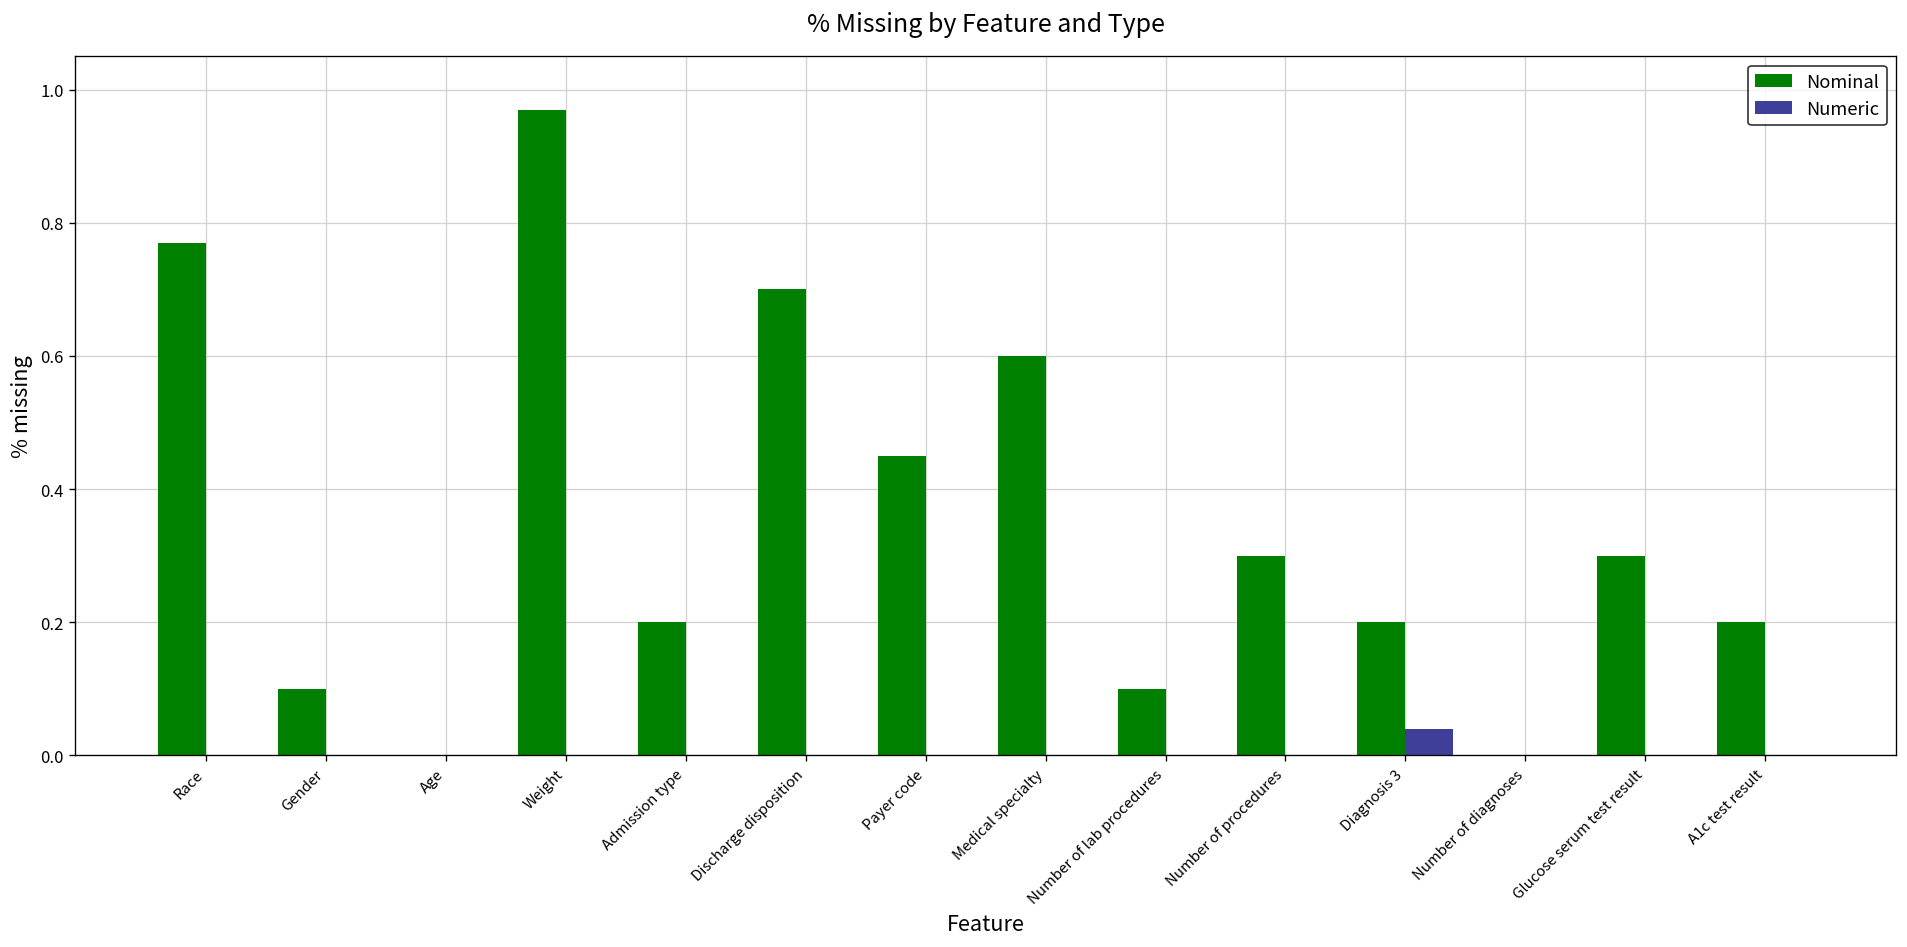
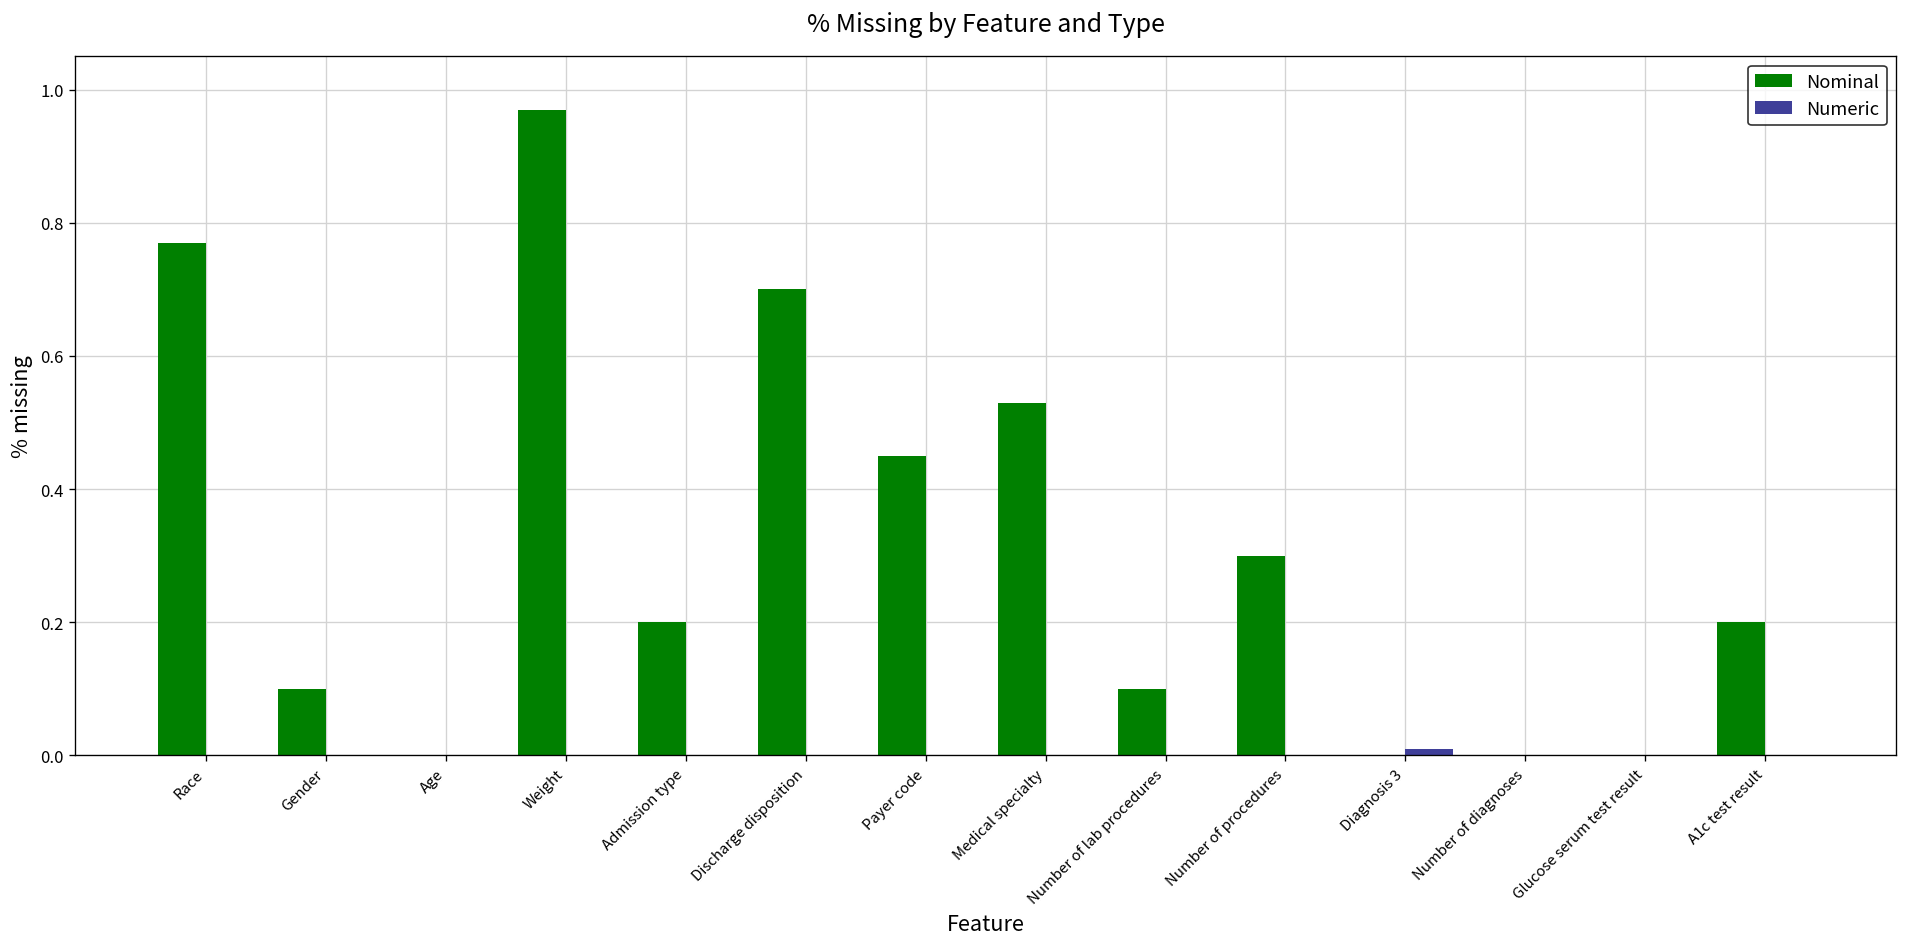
Nominal, Medical specialty: 0.60 -> 0.53
Nominal, Diagnosis 3: 0.2 -> 0.0
Numeric, Diagnosis 3: 0.04 -> 0.01
Nominal, Glucose serum test result: 0.3 -> 0.0
